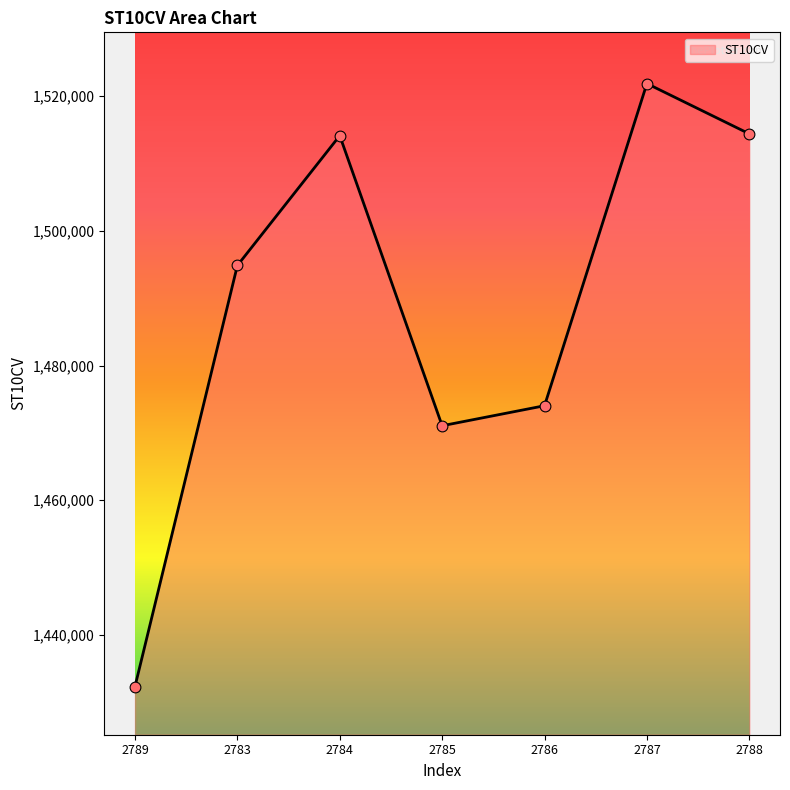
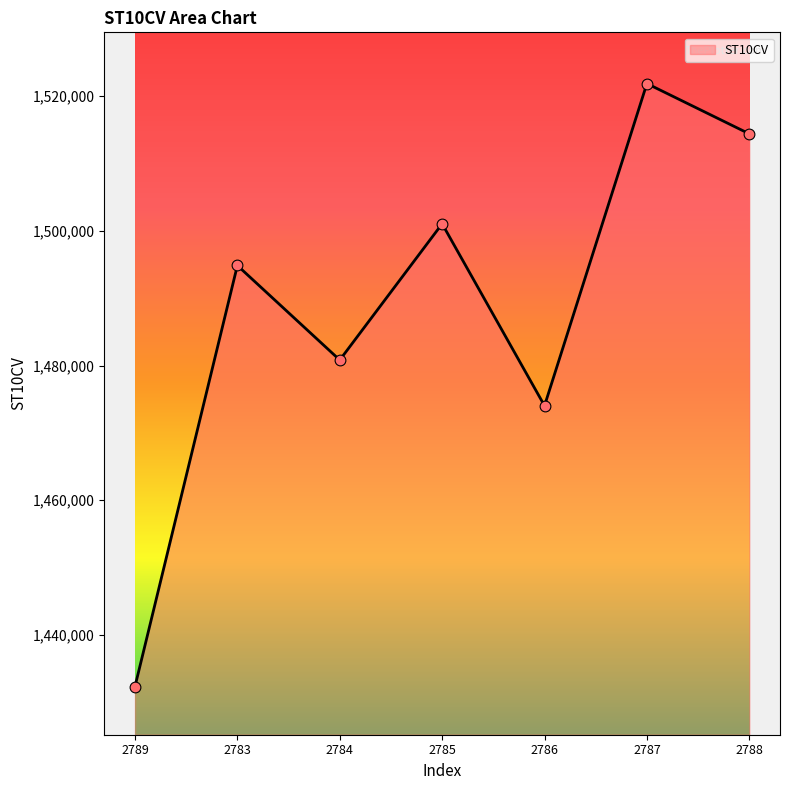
2784: 1,514,000 -> 1,481,000
2785: 1,471,000 -> 1,501,000
